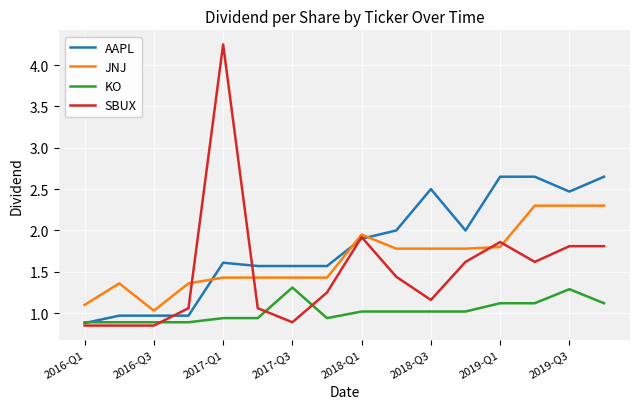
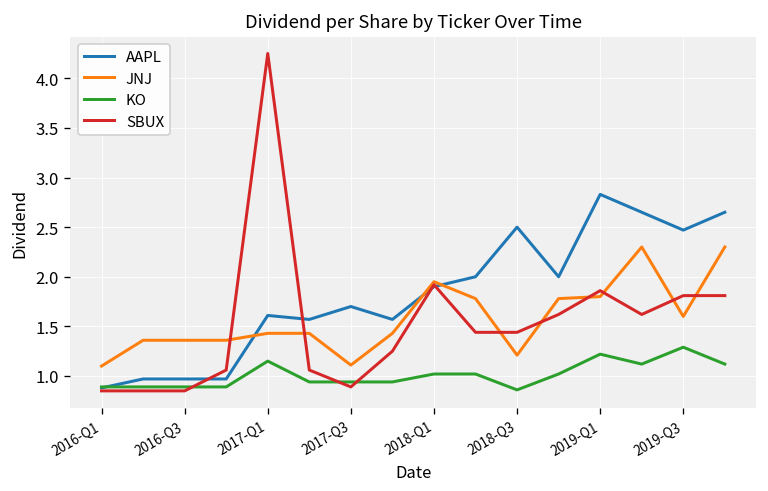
JNJ, 2016-Q3: 1.0 -> 1.4
KO, 2017-Q1: 0.9 -> 1.2
AAPL, 2017-Q3: 1.6 -> 1.7
JNJ, 2017-Q3: 1.4 -> 1.1
KO, 2017-Q3: 1.3 -> 0.9
JNJ, 2018-Q3: 1.8 -> 1.2
KO, 2018-Q3: 1.0 -> 0.9
SBUX, 2018-Q3: 1.2 -> 1.4
AAPL, 2019-Q1: 2.7 -> 2.8
KO, 2019-Q1: 1.1 -> 1.2
JNJ, 2019-Q3: 2.3 -> 1.6
